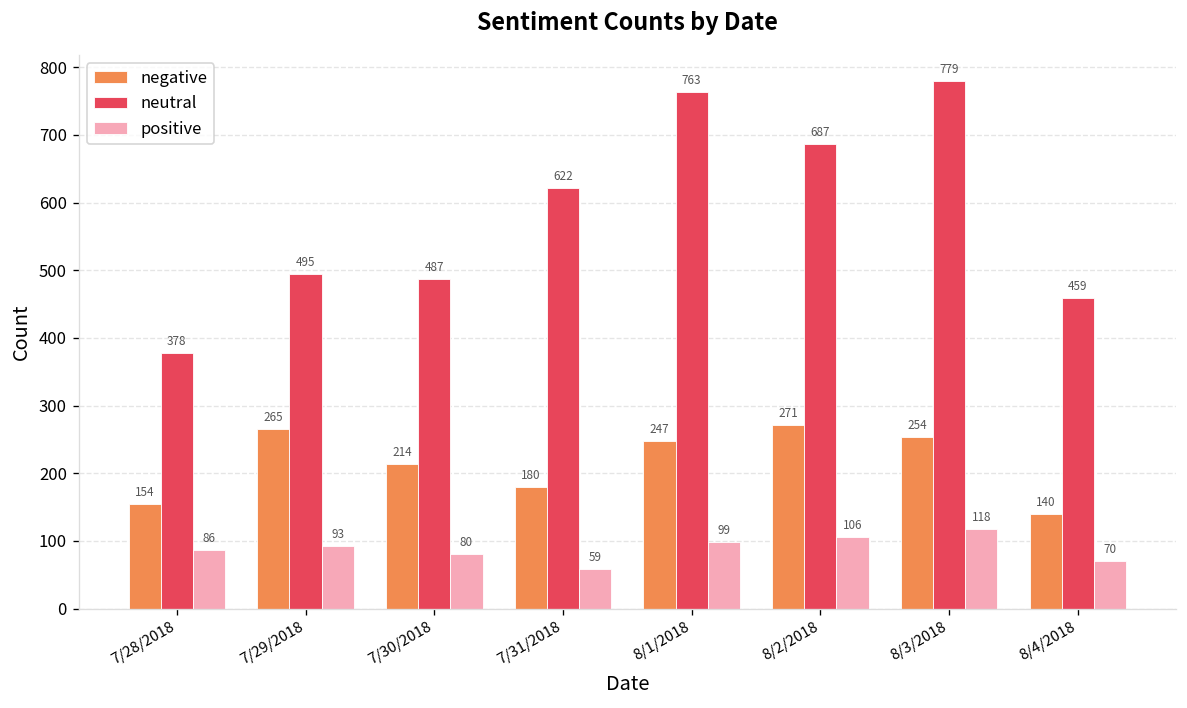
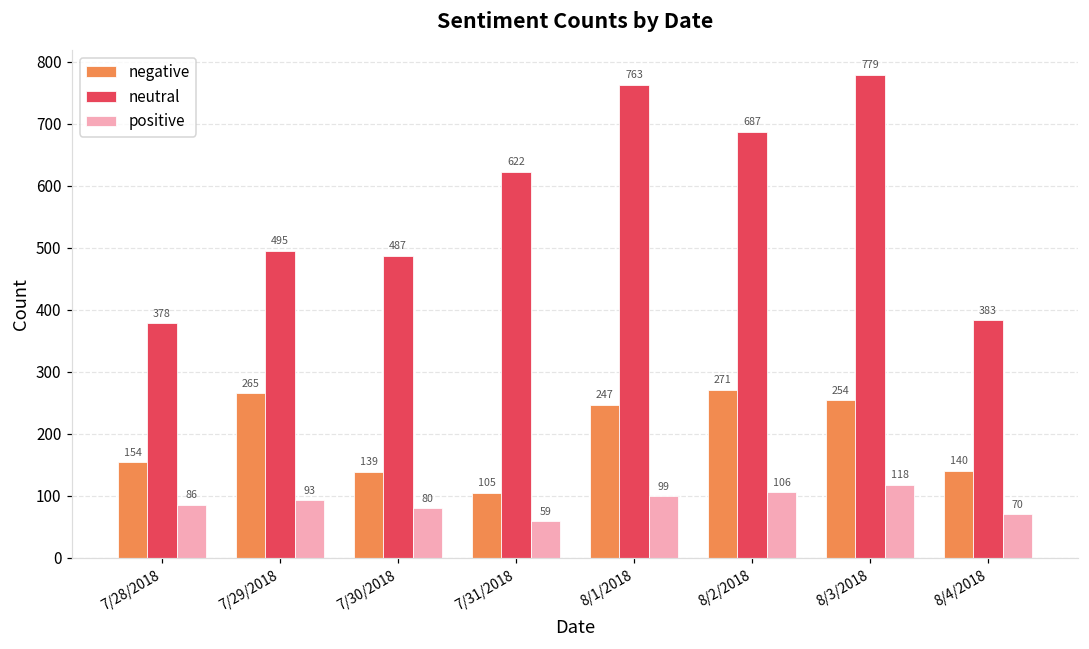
negative, 7/30/2018: 214 -> 139
negative, 7/31/2018: 180 -> 105
neutral, 8/4/2018: 459 -> 383
